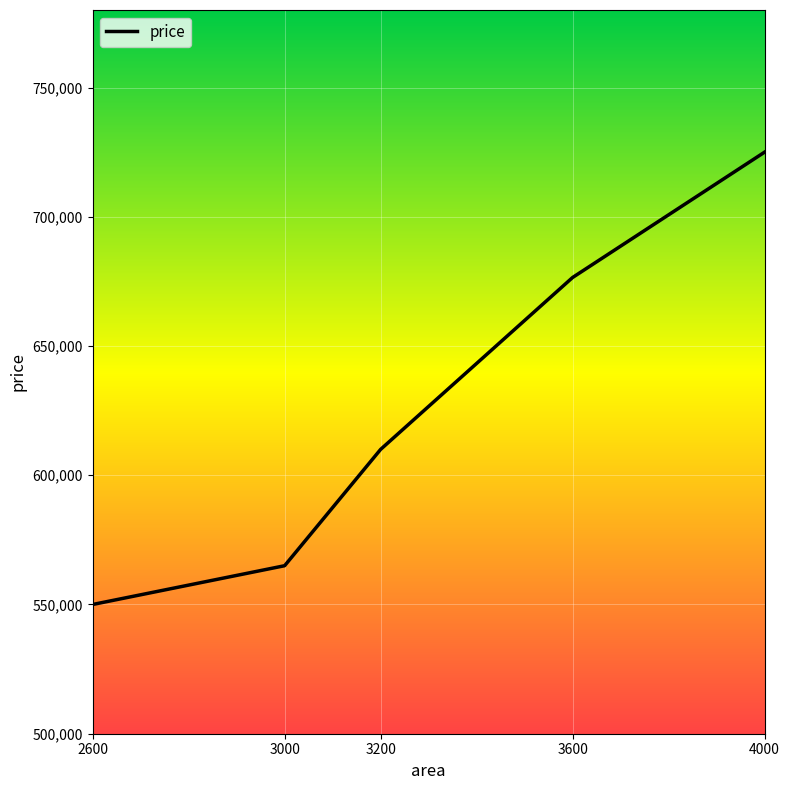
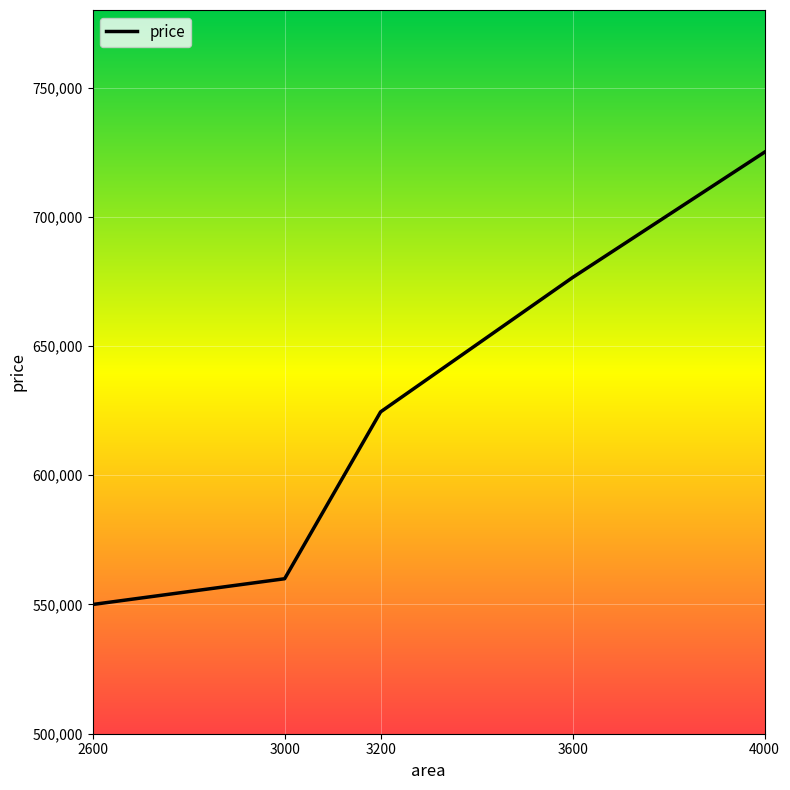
3000: 565,000 -> 560,000
3200: 610,000 -> 625,000
